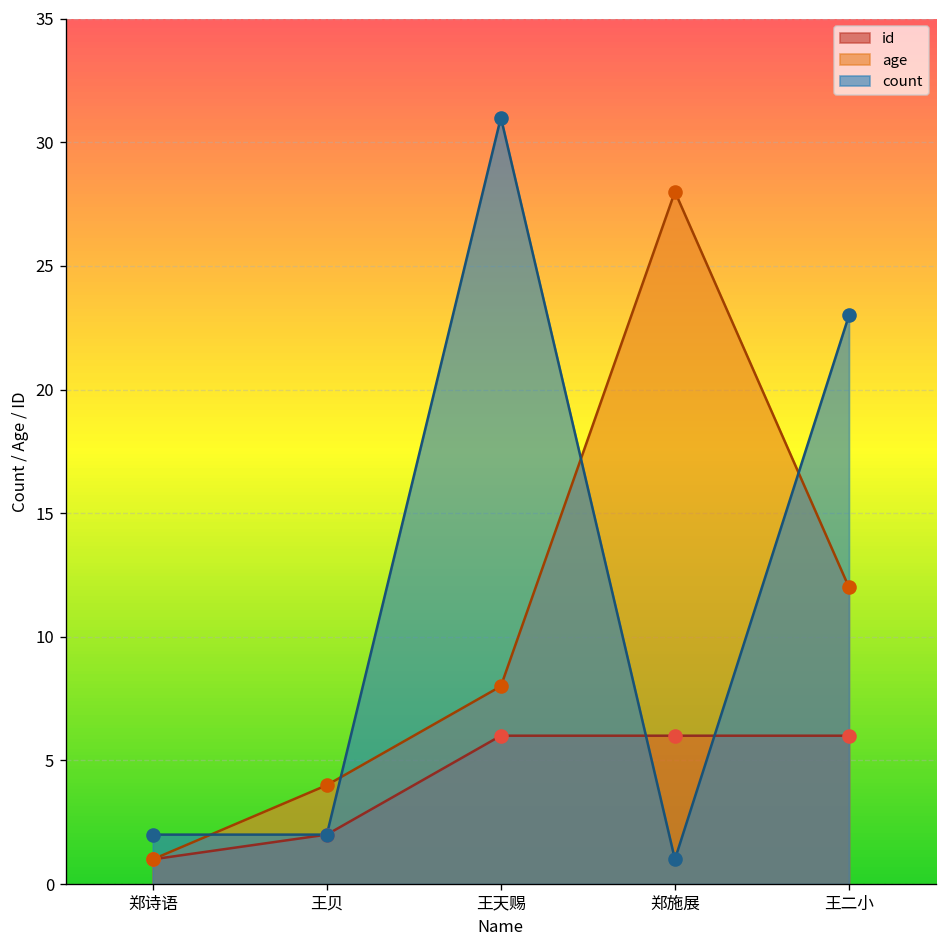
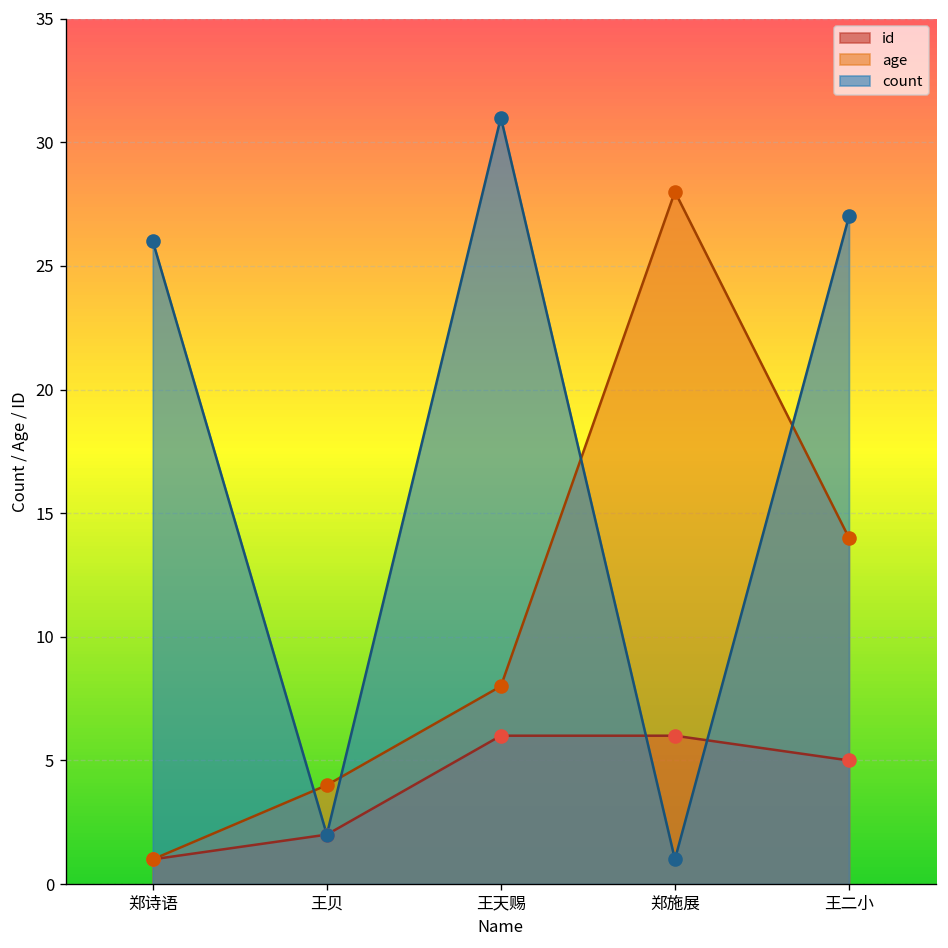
count, 郑诗语: 2 -> 26
id, 王二小: 6 -> 5
age, 王二小: 12 -> 14
count, 王二小: 23 -> 27
